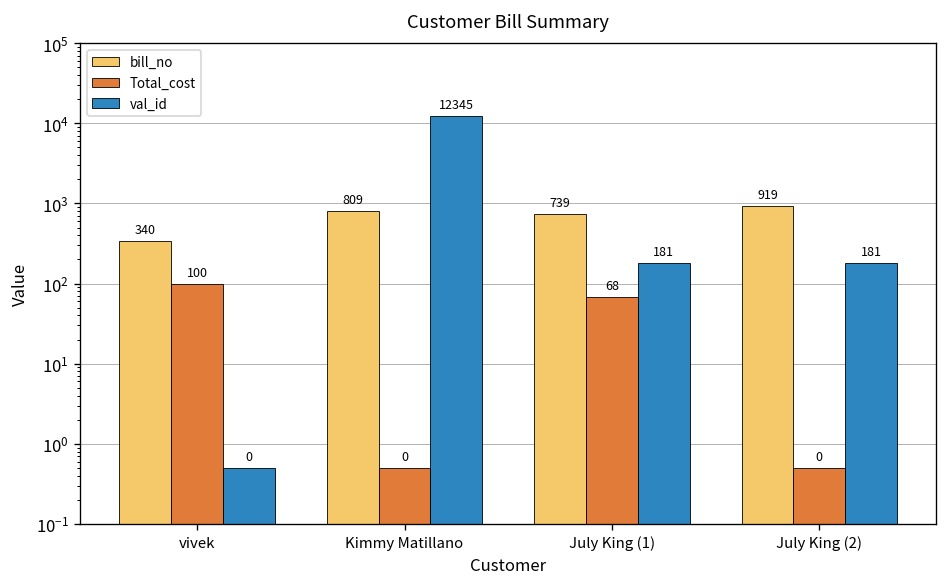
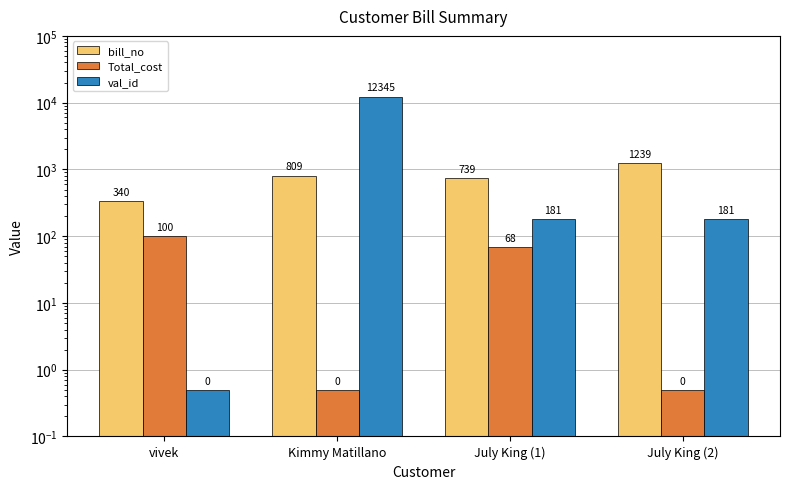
bill_no, July King (2): 919 -> 1239
